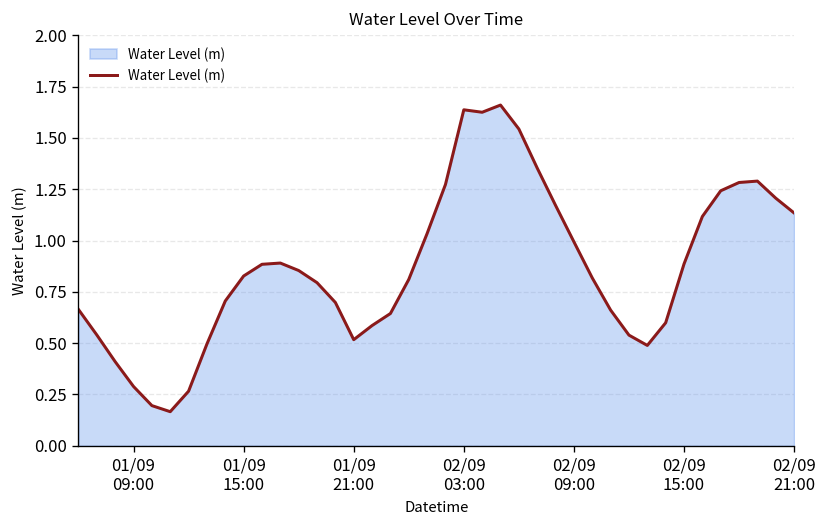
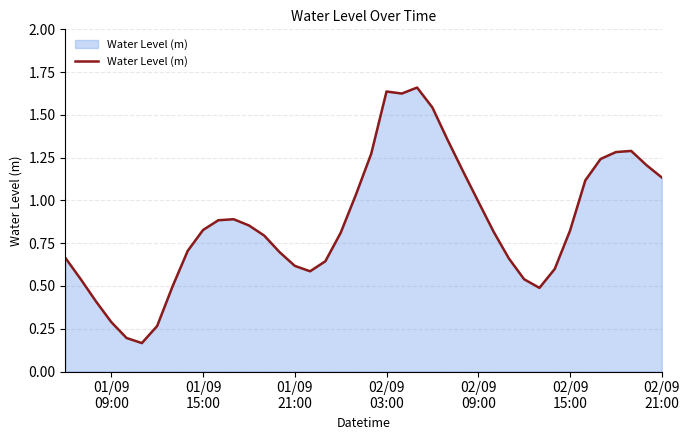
01/09 21:00: 0.52 -> 0.62
02/09 15:00: 0.89 -> 0.82
